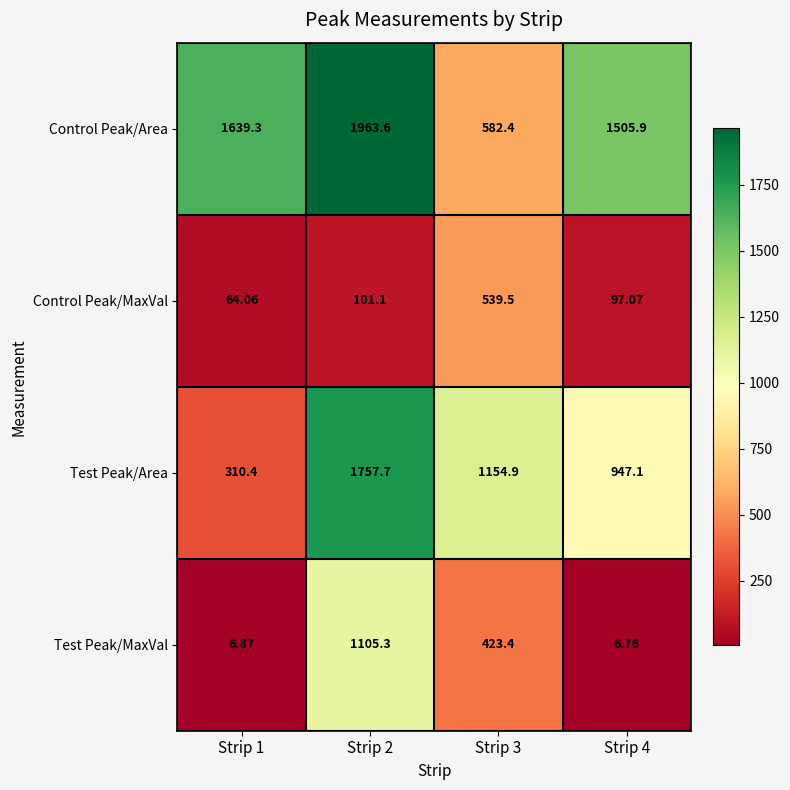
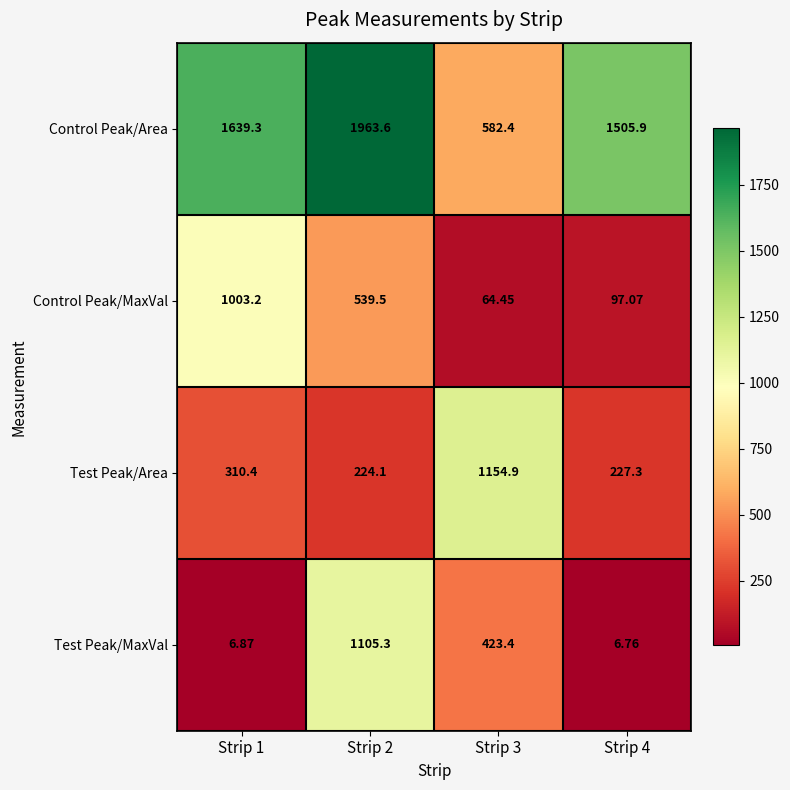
Control Peak/MaxVal, Strip 1: 64.06 -> 1003.2
Control Peak/MaxVal, Strip 2: 101.1 -> 539.5
Control Peak/MaxVal, Strip 3: 539.5 -> 64.45
Test Peak/Area, Strip 2: 1757.7 -> 224.1
Test Peak/Area, Strip 4: 947.1 -> 227.3
